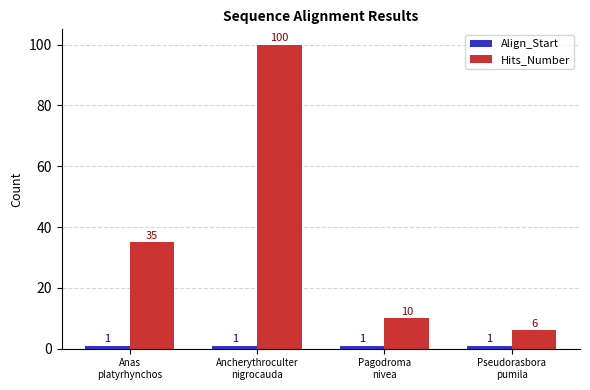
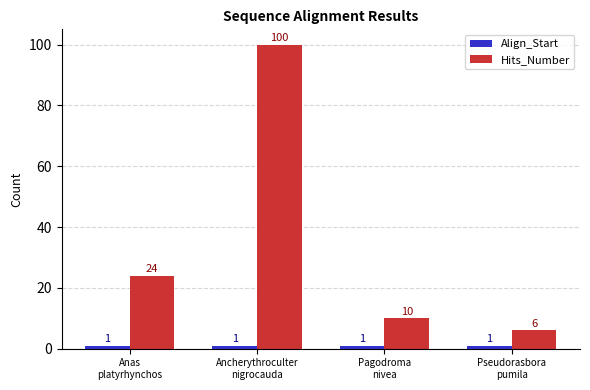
Hits_Number, Anas platyrhynchos: 35 -> 24
